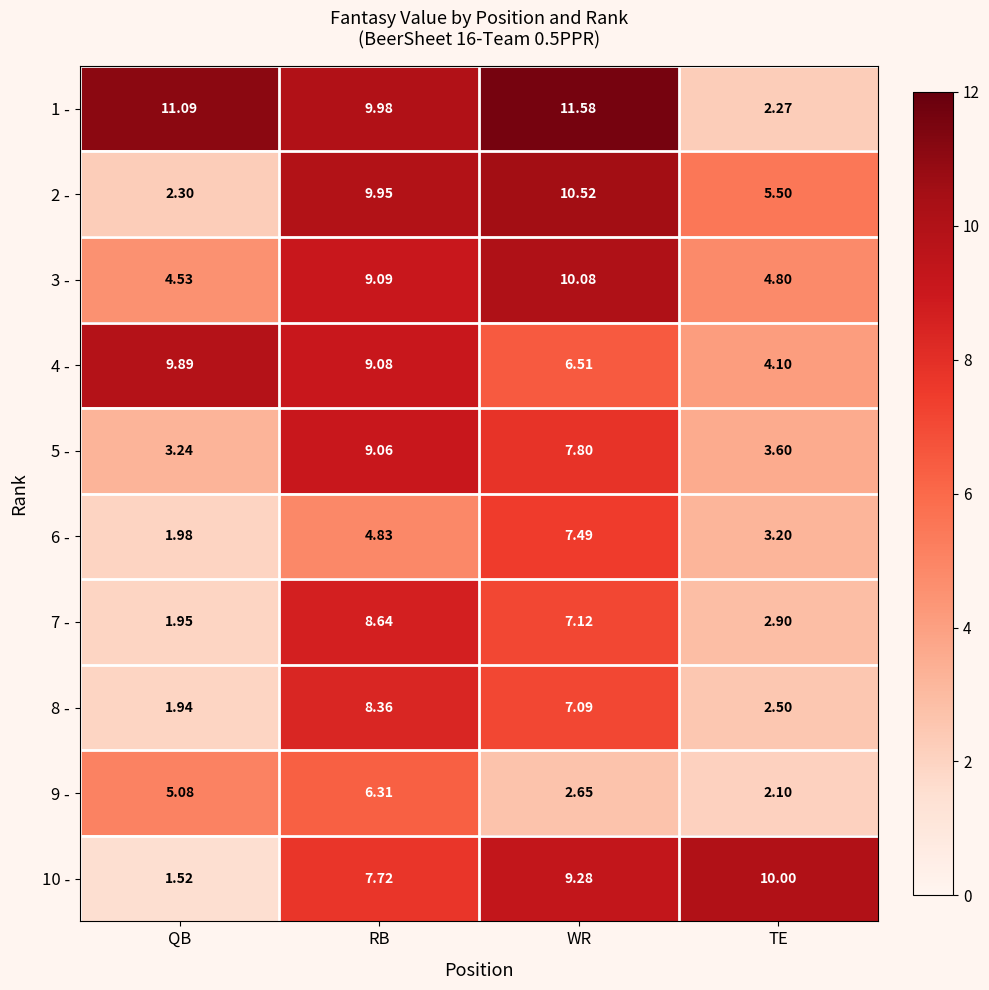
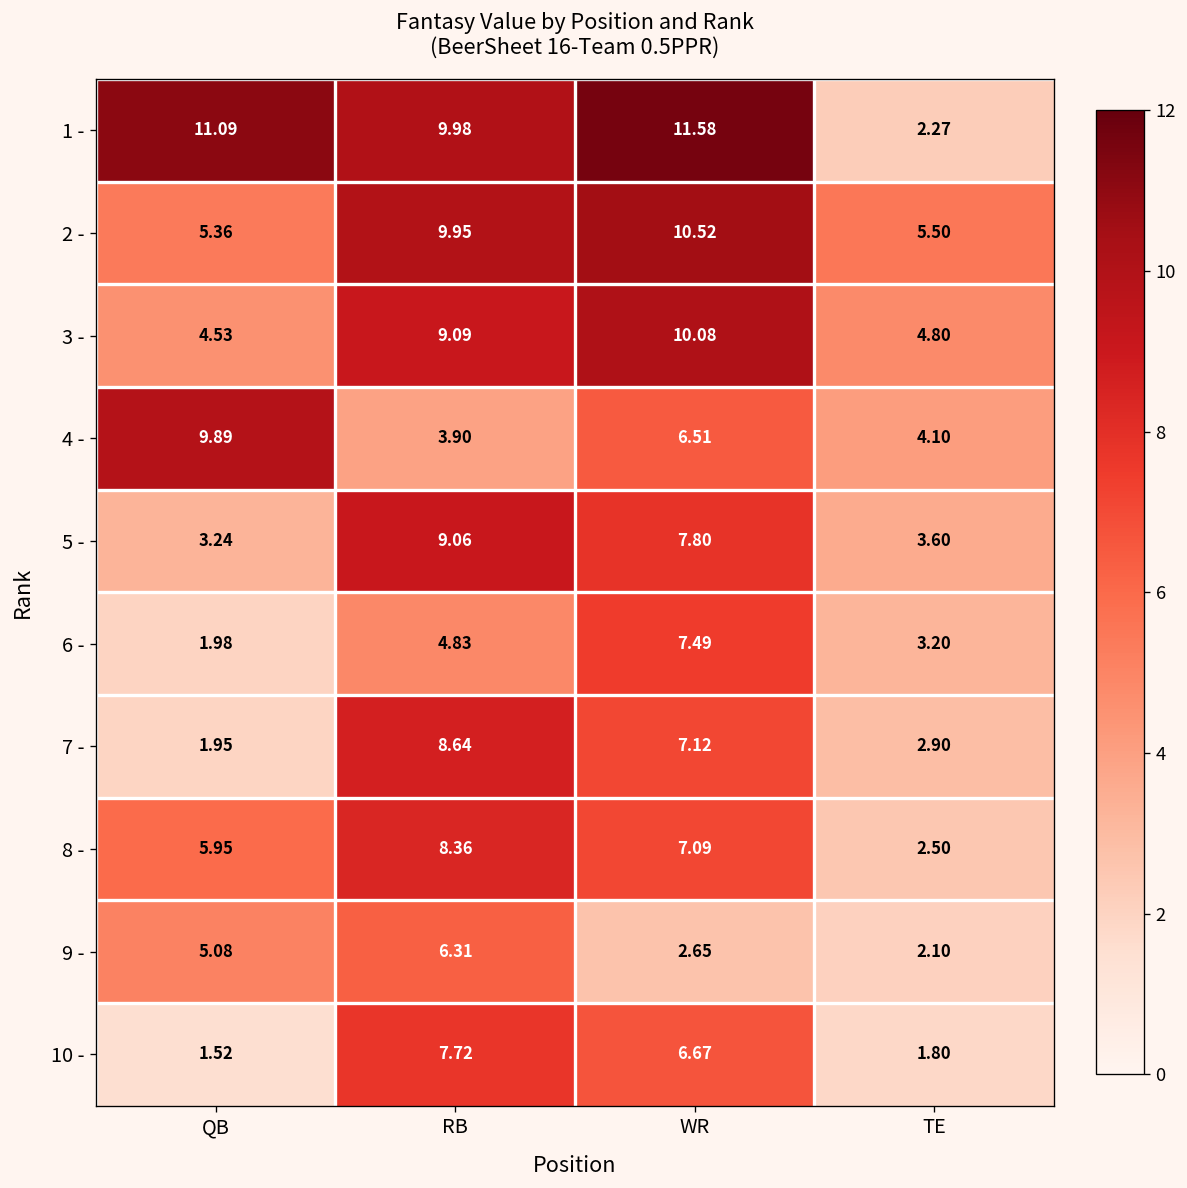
2 -, QB: 2.30 -> 5.36
4 -, RB: 9.08 -> 3.90
8 -, QB: 1.94 -> 5.95
10 -, WR: 9.28 -> 6.67
10 -, TE: 10.00 -> 1.80
